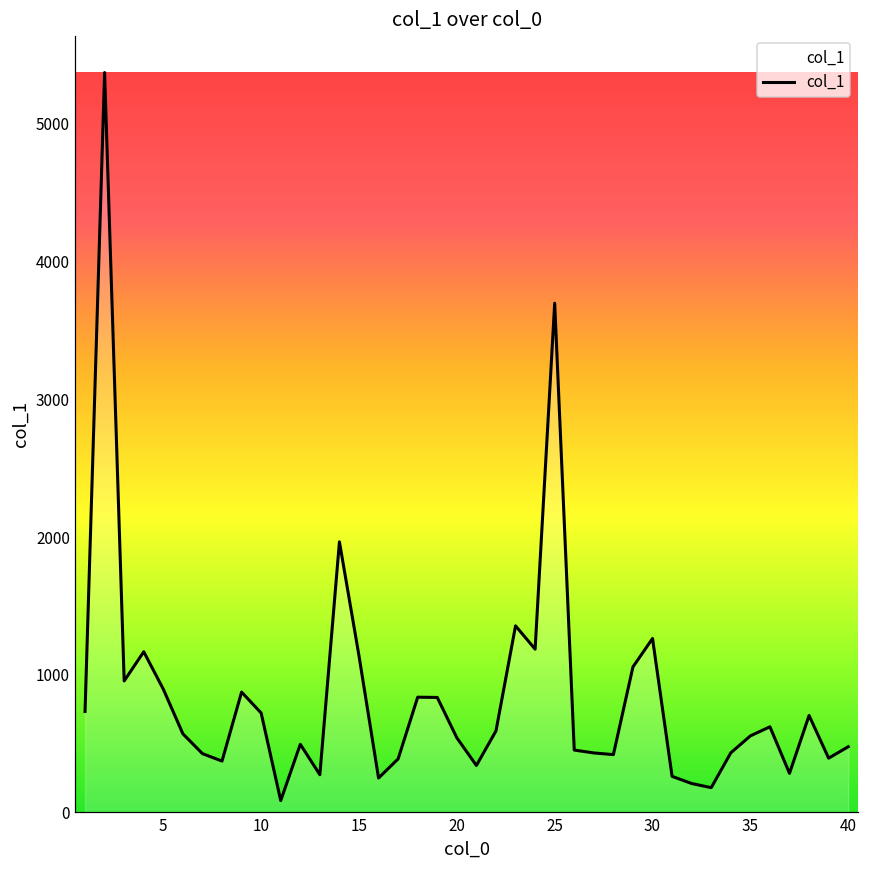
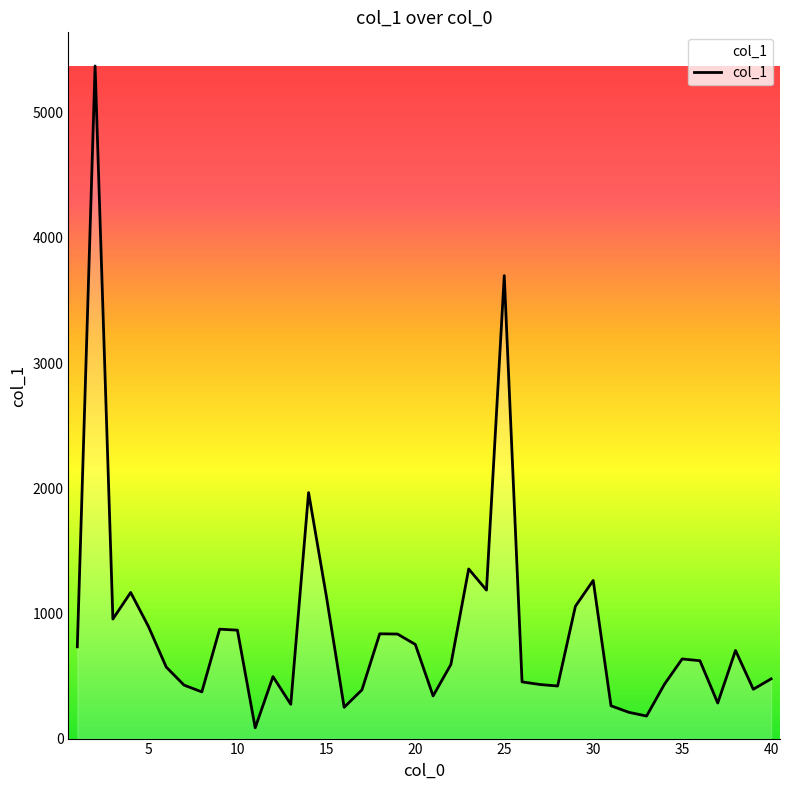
10: 720 -> 870
20: 540 -> 750
35: 560 -> 640
